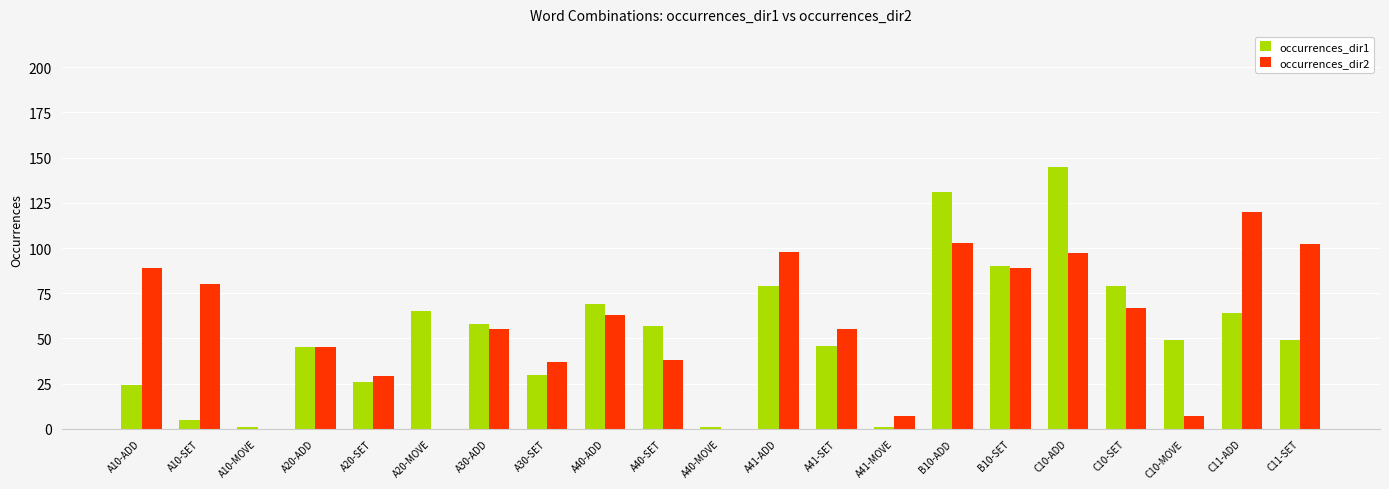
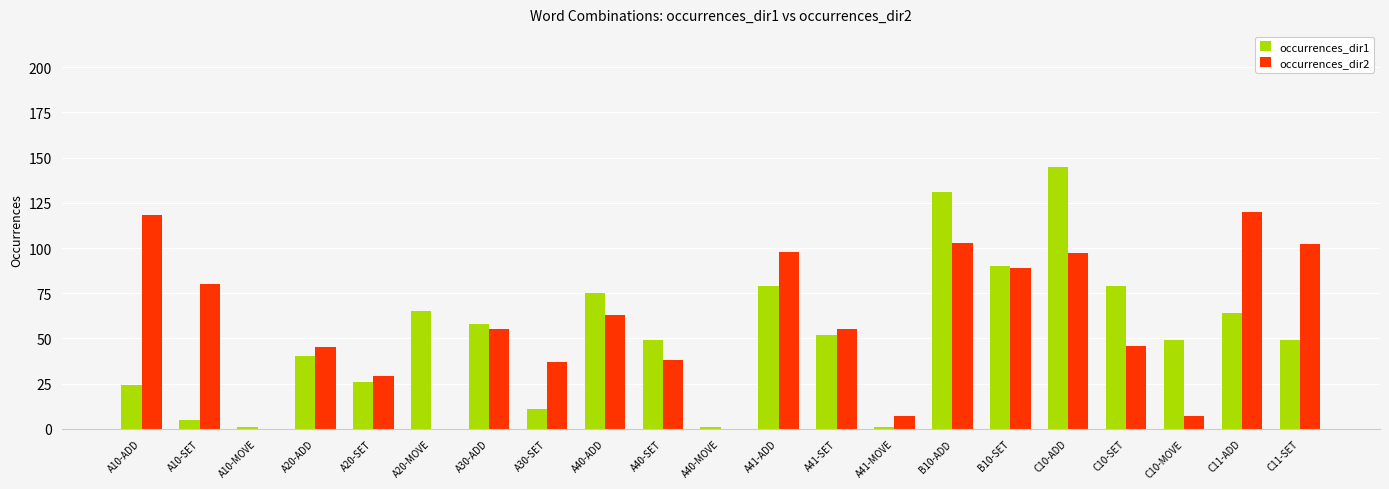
occurrences_dir2, A10-ADD: 89 -> 118
occurrences_dir1, A20-ADD: 45 -> 40
occurrences_dir1, A30-SET: 30 -> 11
occurrences_dir1, A40-ADD: 69 -> 75
occurrences_dir1, A40-SET: 57 -> 49
occurrences_dir1, A41-SET: 46 -> 52
occurrences_dir2, C10-SET: 67 -> 46
